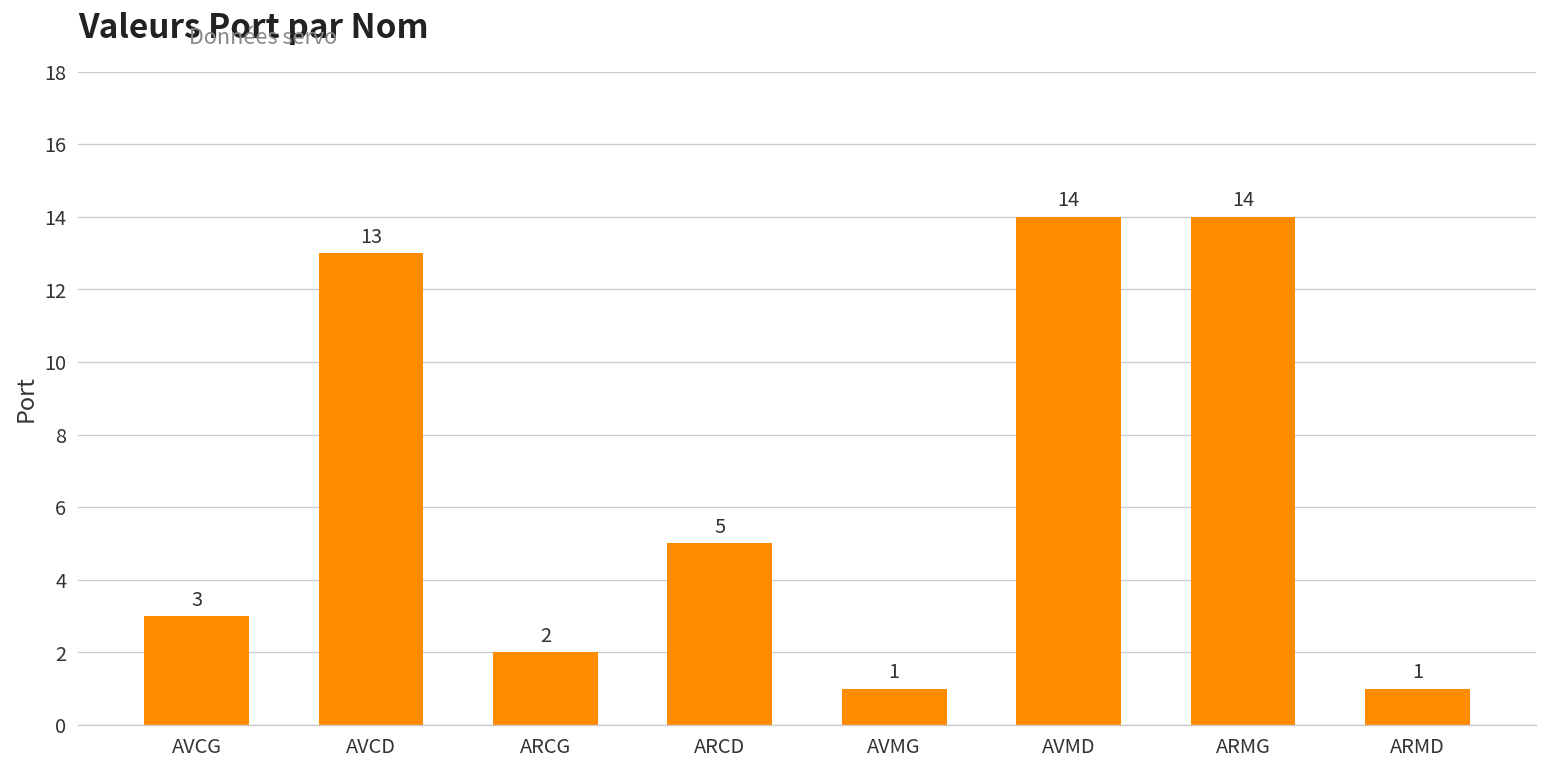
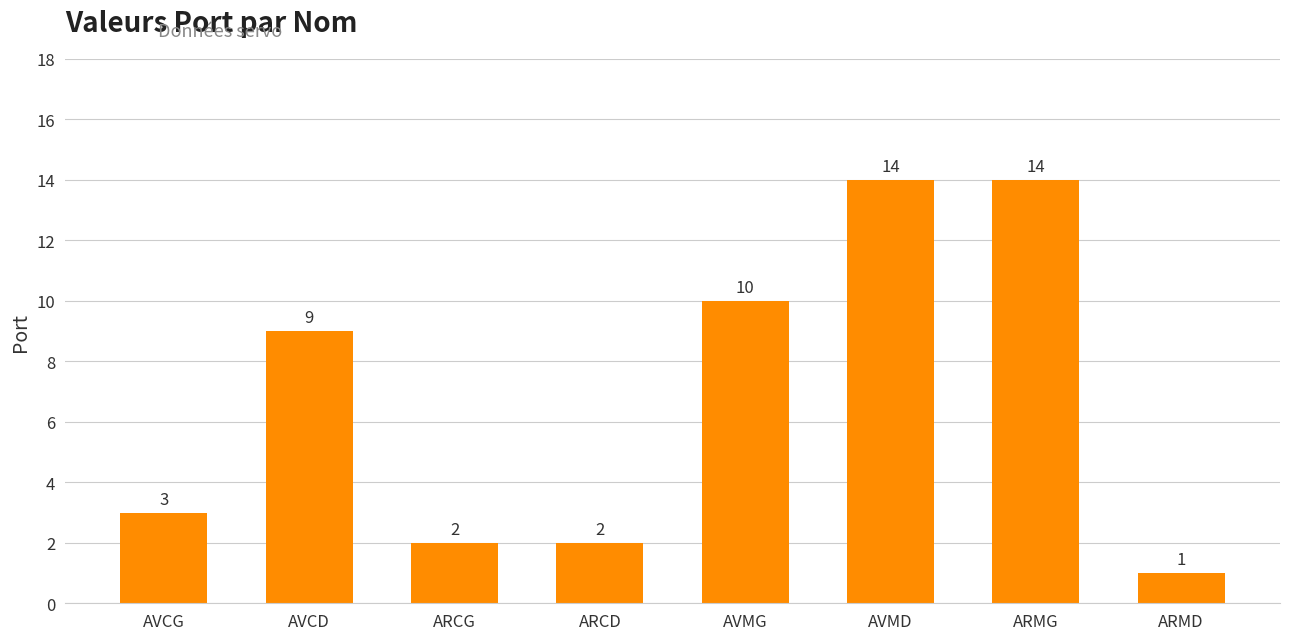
AVCD: 13 -> 9
ARCD: 5 -> 2
AVMG: 1 -> 10
